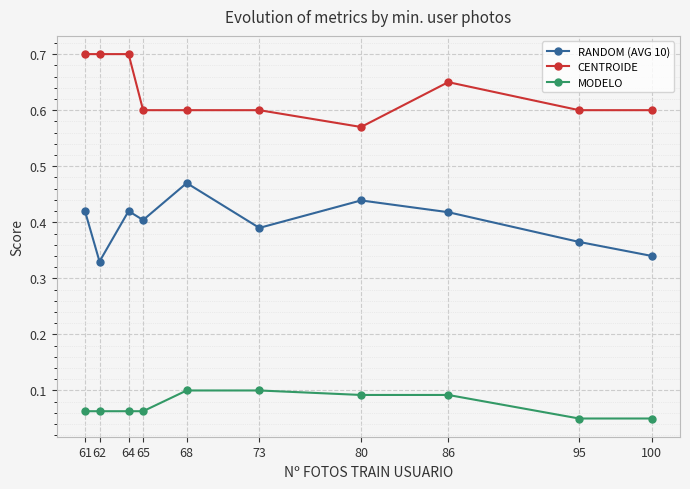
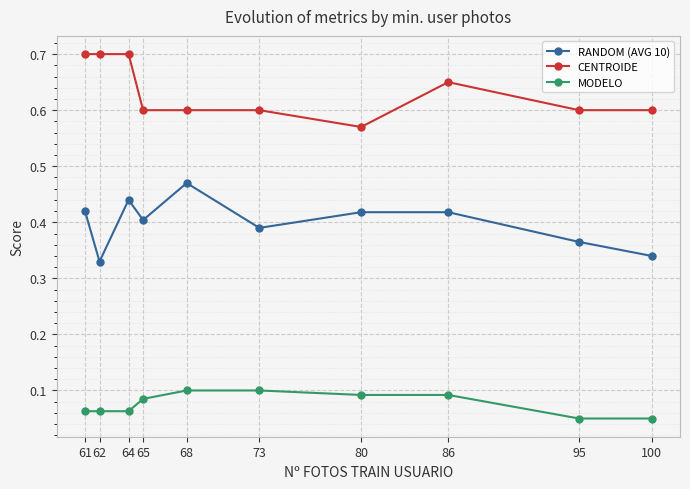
RANDOM (AVG 10), 64: 0.42 -> 0.44
MODELO, 65: 0.06 -> 0.09
RANDOM (AVG 10), 80: 0.44 -> 0.42
